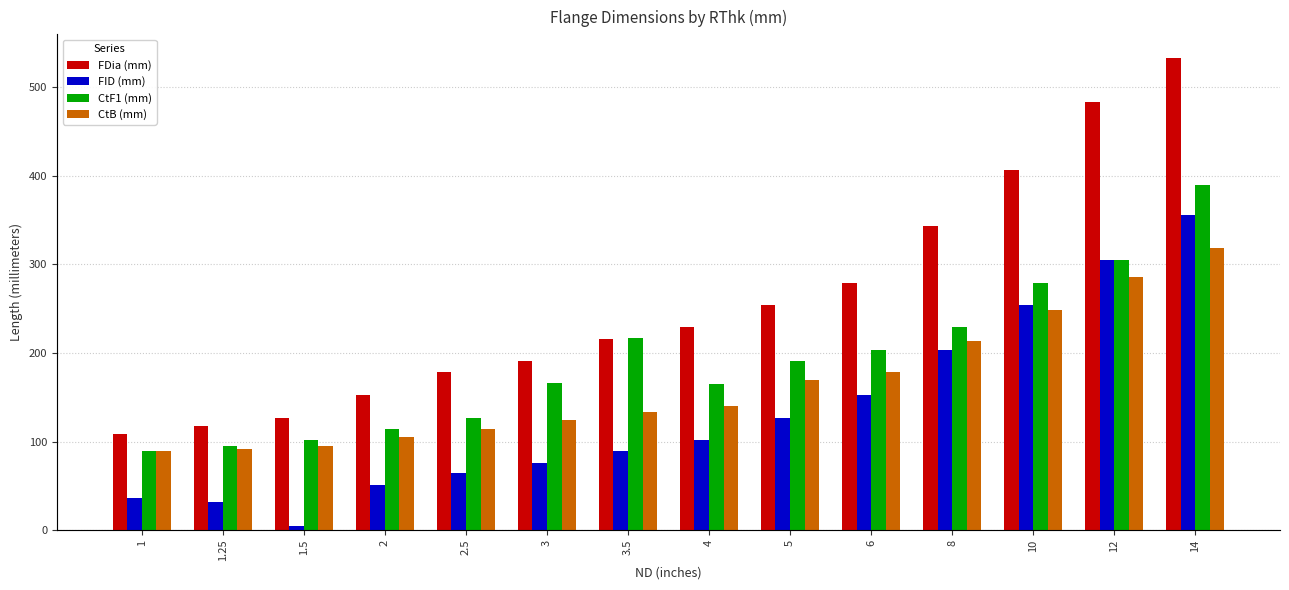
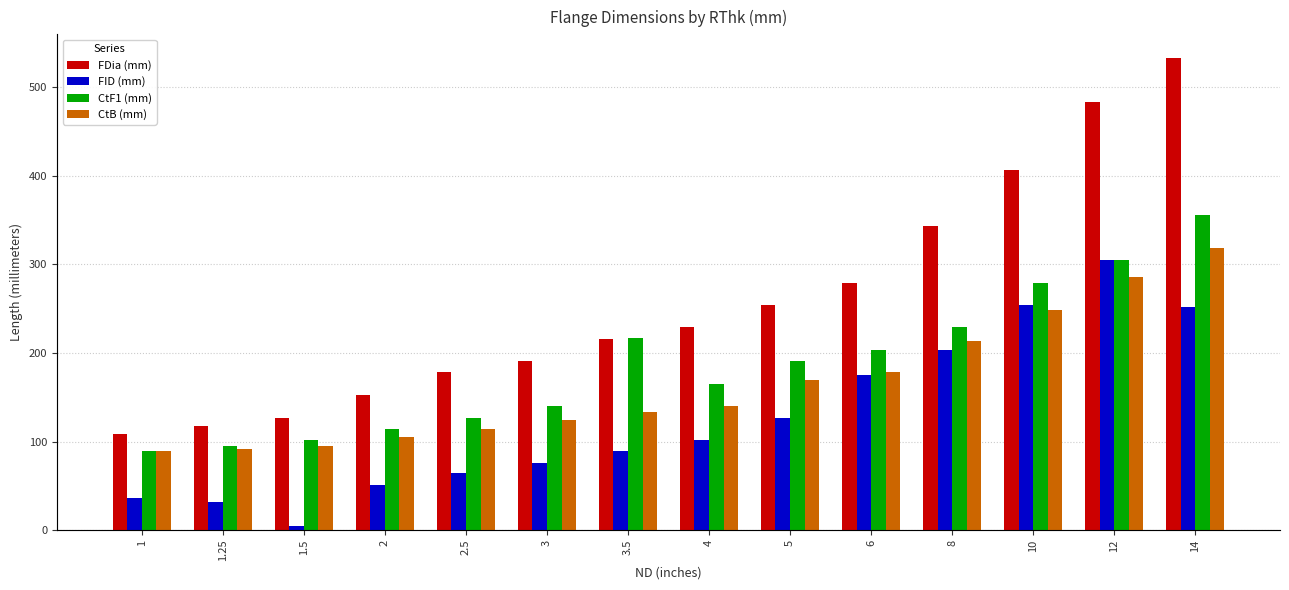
CtF1 (mm), 3: 170 -> 140
FID (mm), 6: 150 -> 180
FID (mm), 14: 360 -> 250
CtF1 (mm), 14: 390 -> 360
